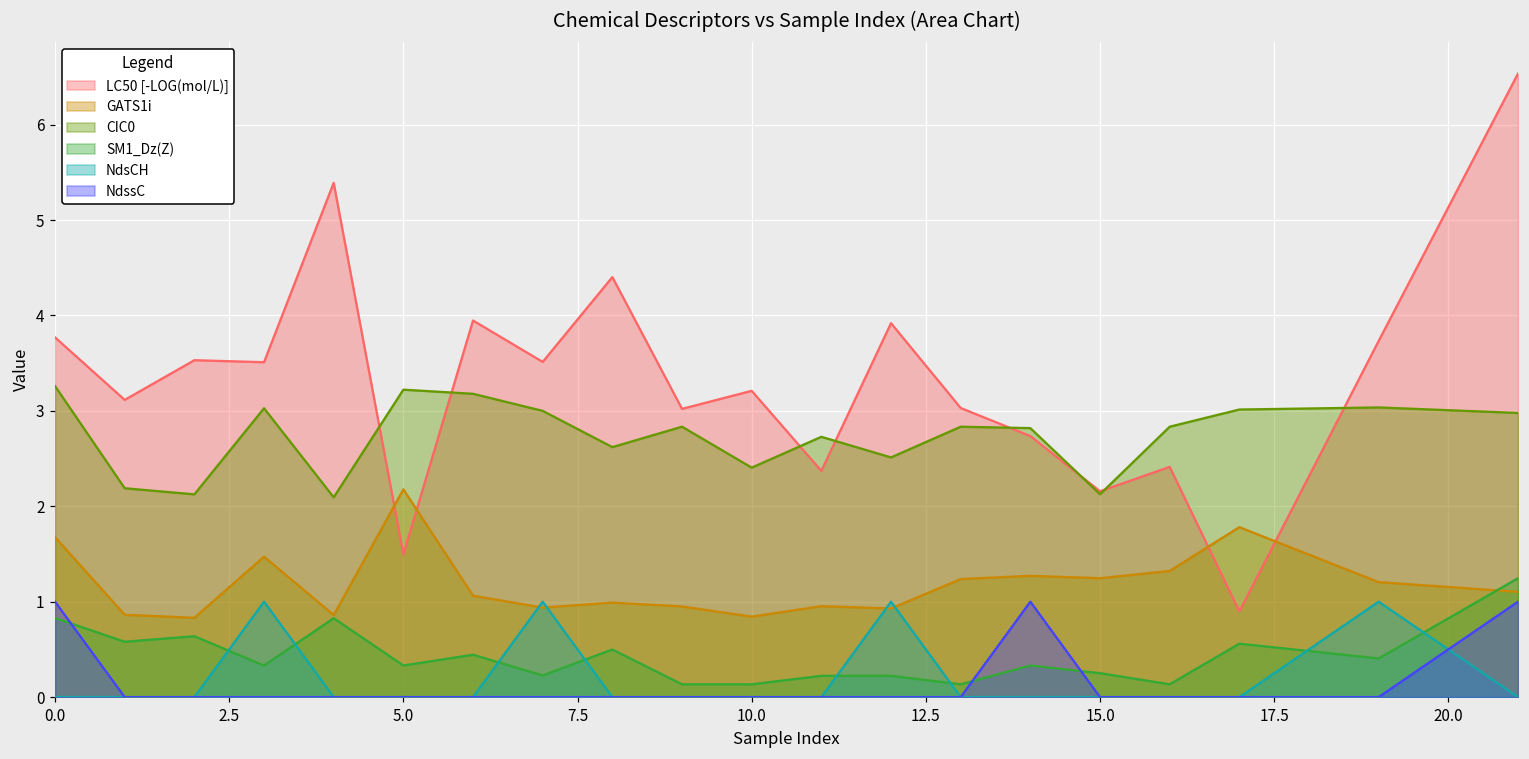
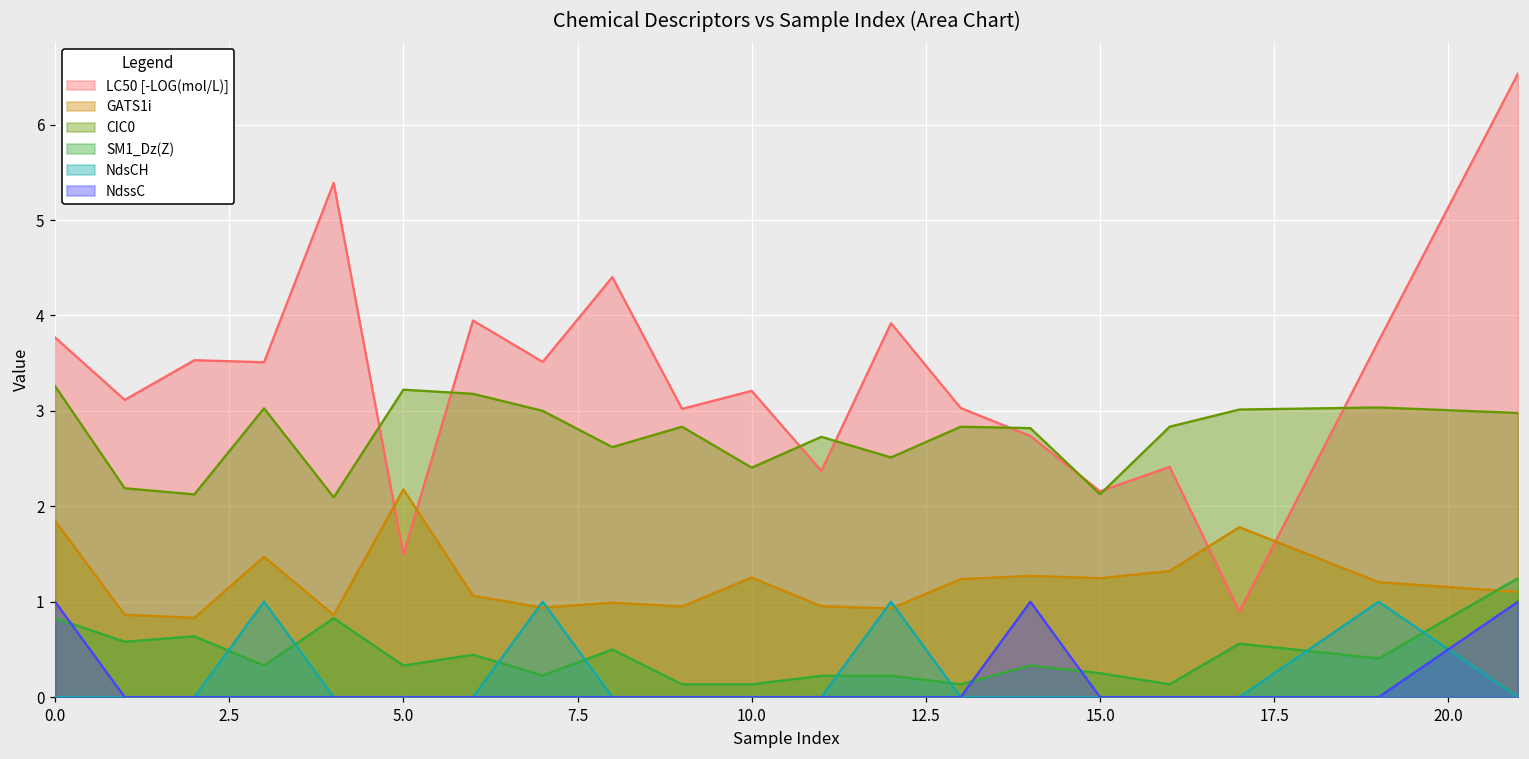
GATS1i, 0.0: 1.7 -> 1.8
GATS1i, 10.0: 0.8 -> 1.3
